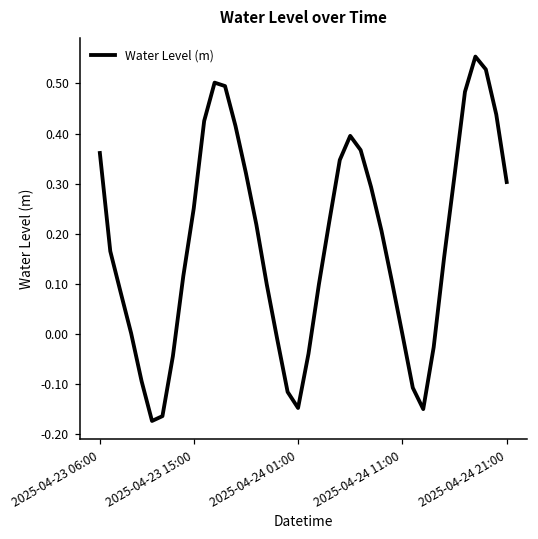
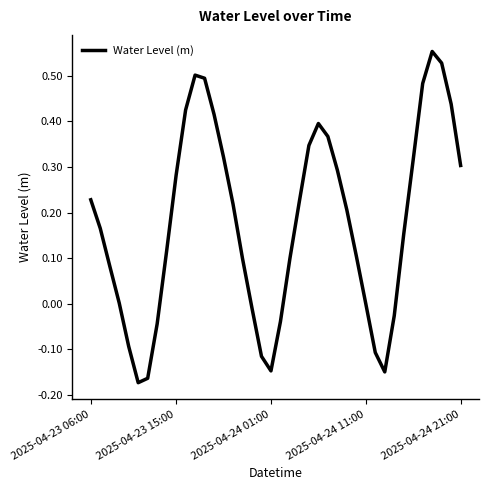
2025-04-23 06:00: 0.36 -> 0.23
2025-04-23 15:00: 0.25 -> 0.28
